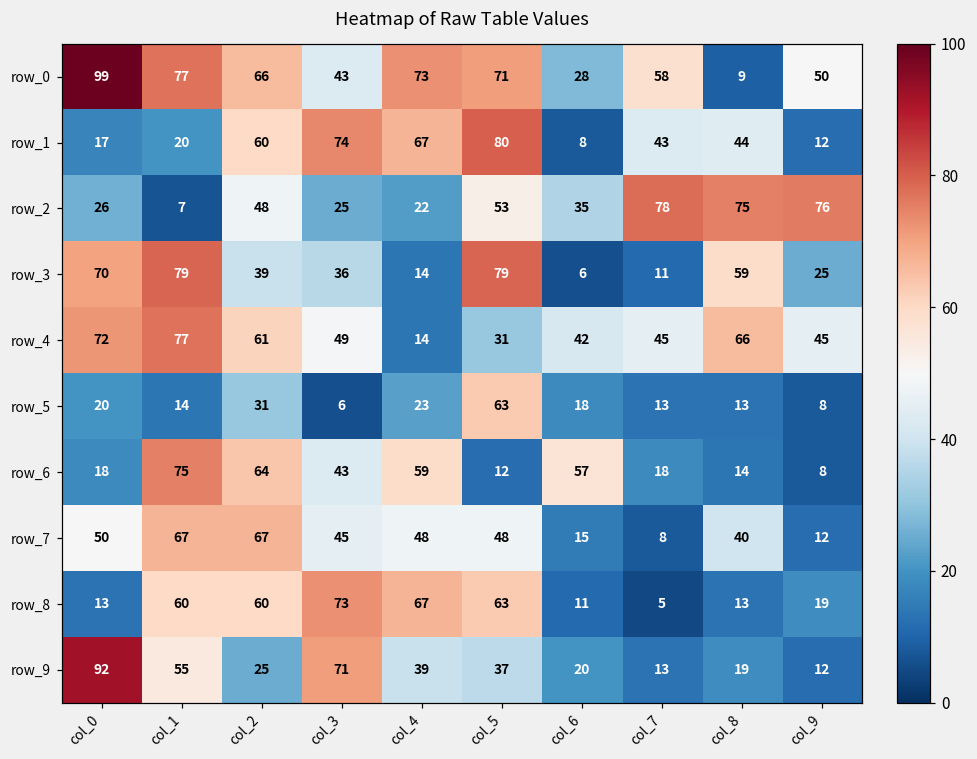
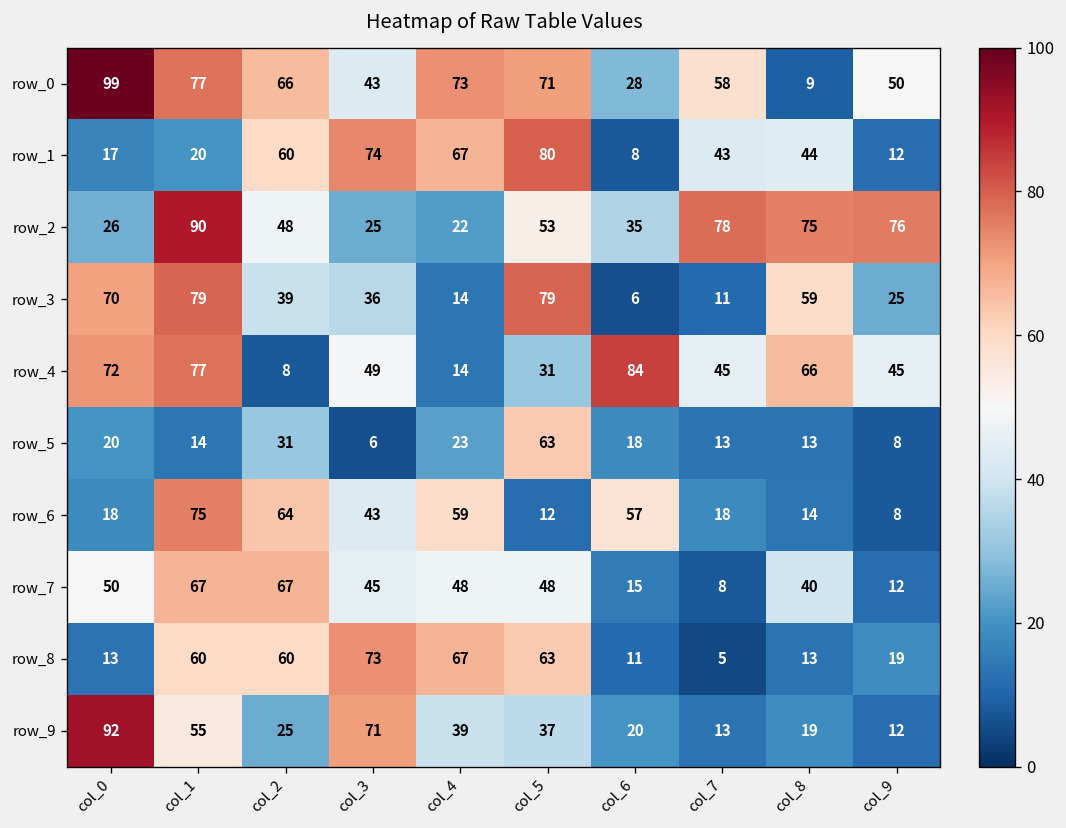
row_2, col_1: 7 -> 90
row_4, col_2: 61 -> 8
row_4, col_6: 42 -> 84
